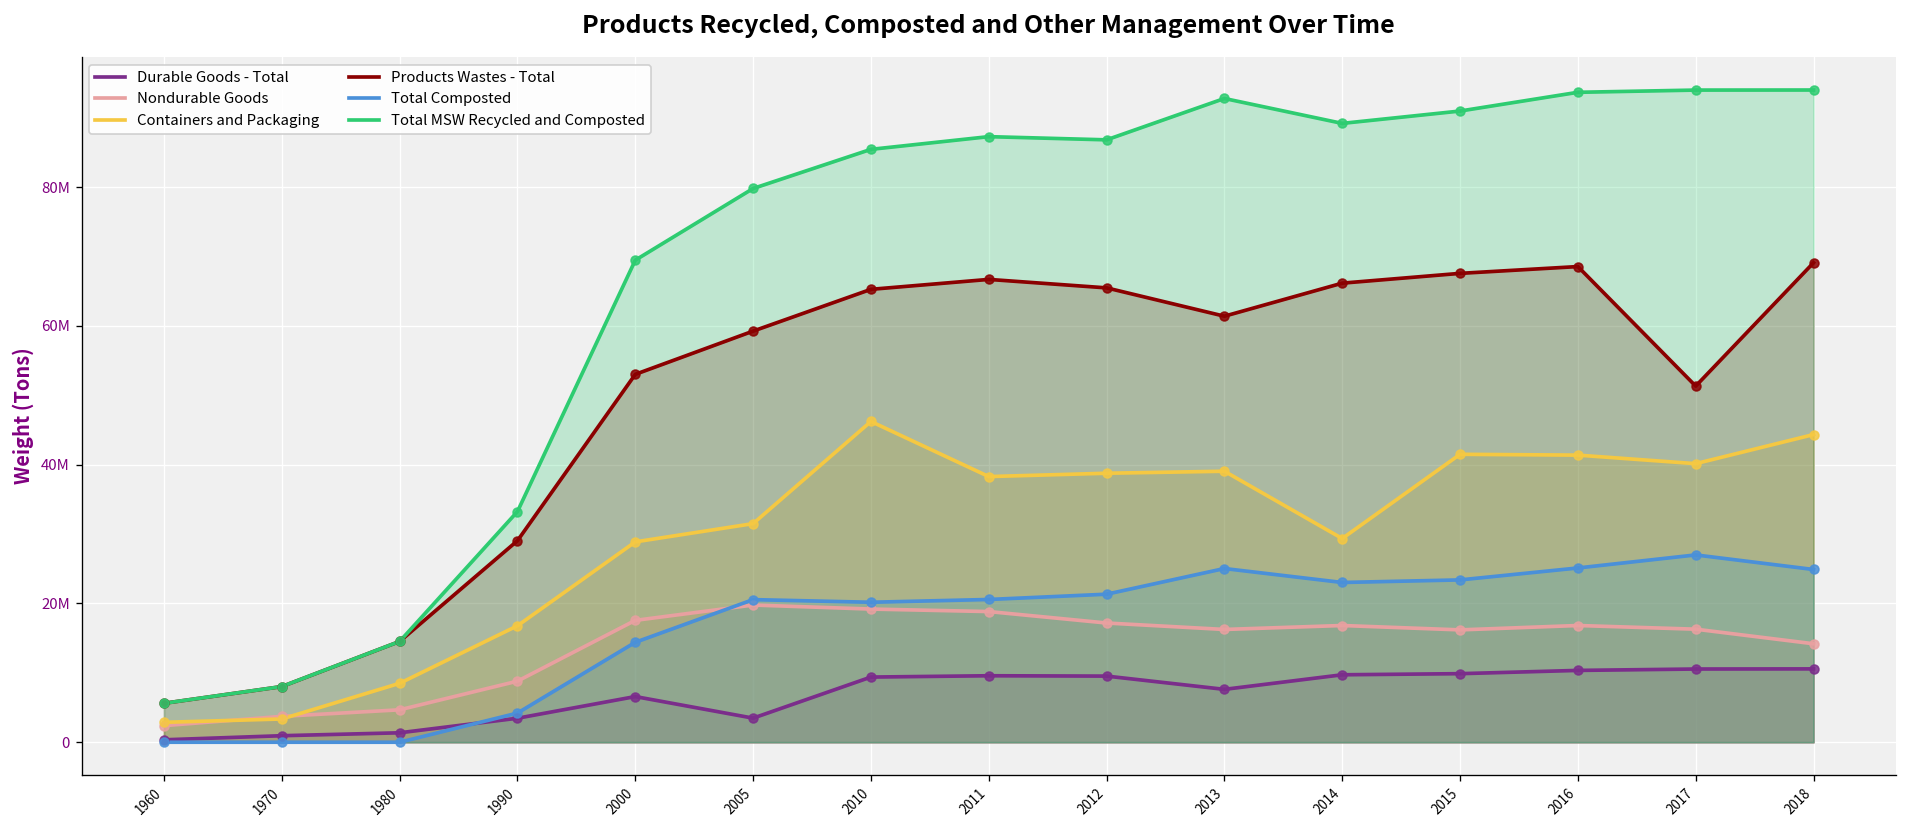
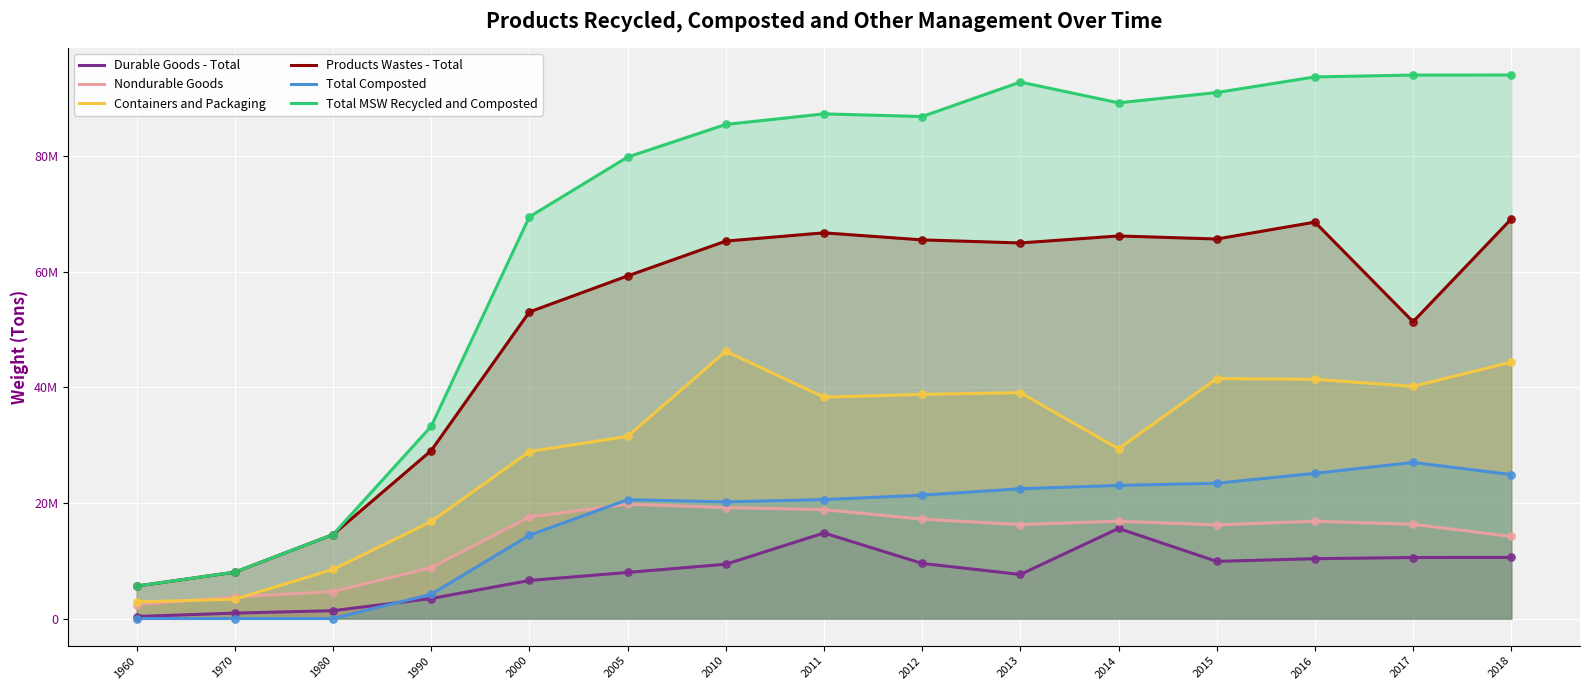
Durable Goods - Total, 2005: 3000000 -> 8000000
Durable Goods - Total, 2011: 10000000 -> 15000000
Products Wastes - Total, 2013: 61000000 -> 65000000
Total Composted, 2013: 25000000 -> 22000000
Durable Goods - Total, 2014: 10000000 -> 16000000
Products Wastes - Total, 2015: 68000000 -> 66000000
